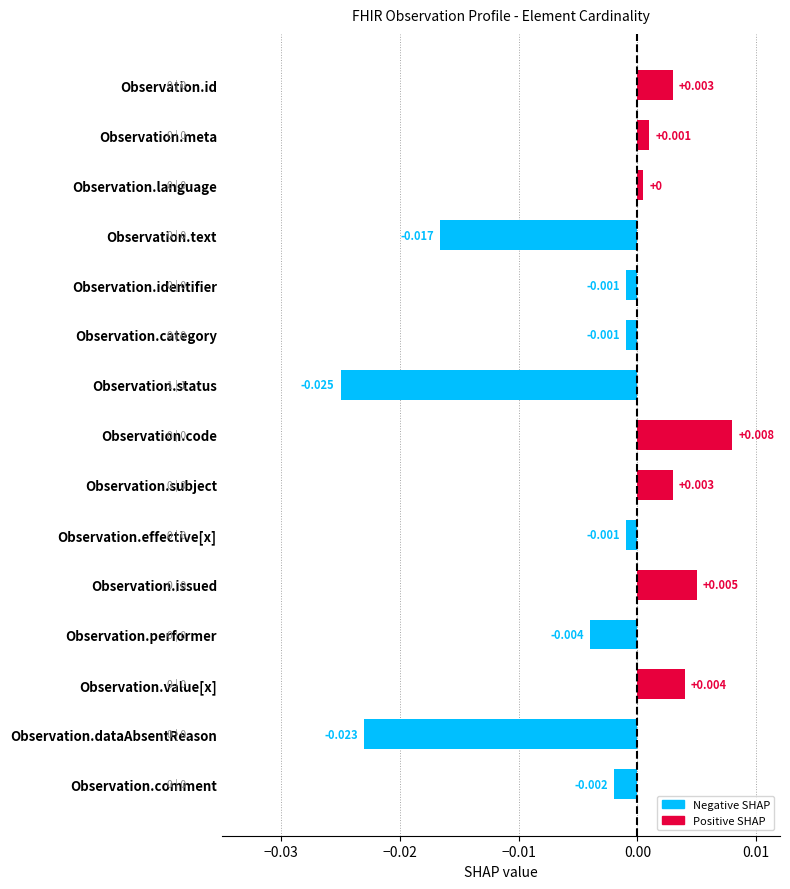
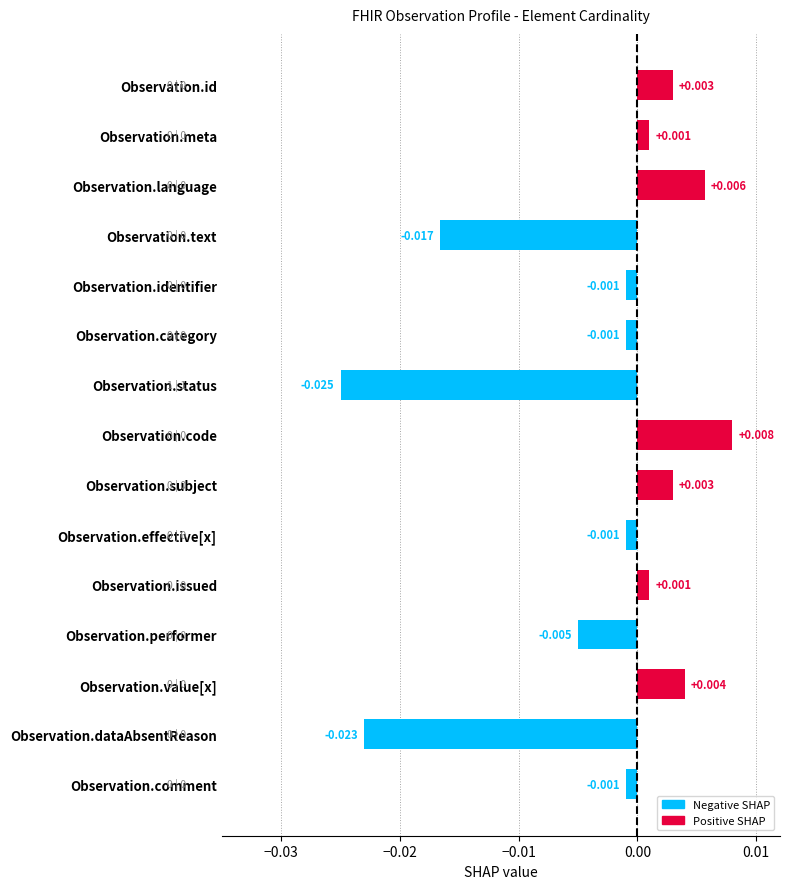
Observation.language: +0 -> +0.006
Observation.issued: +0.005 -> +0.001
Observation.performer: -0.004 -> -0.005
Observation.comment: -0.002 -> -0.001
